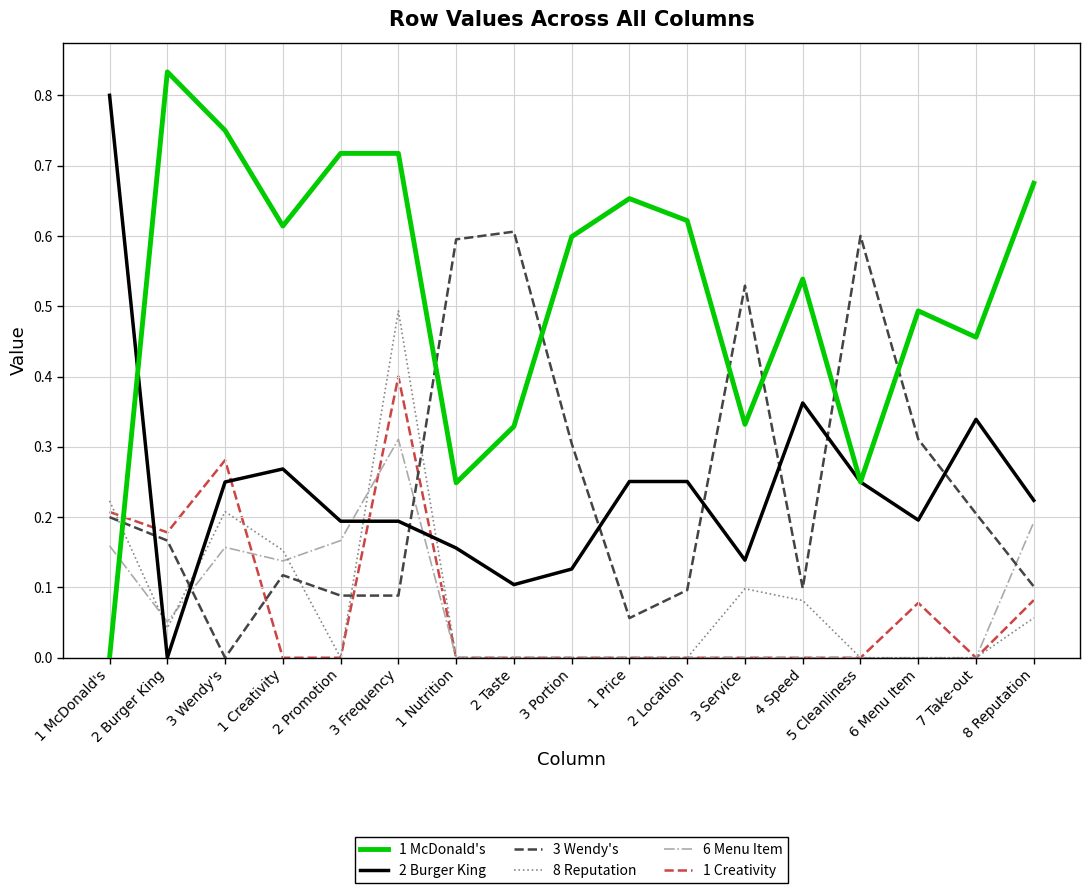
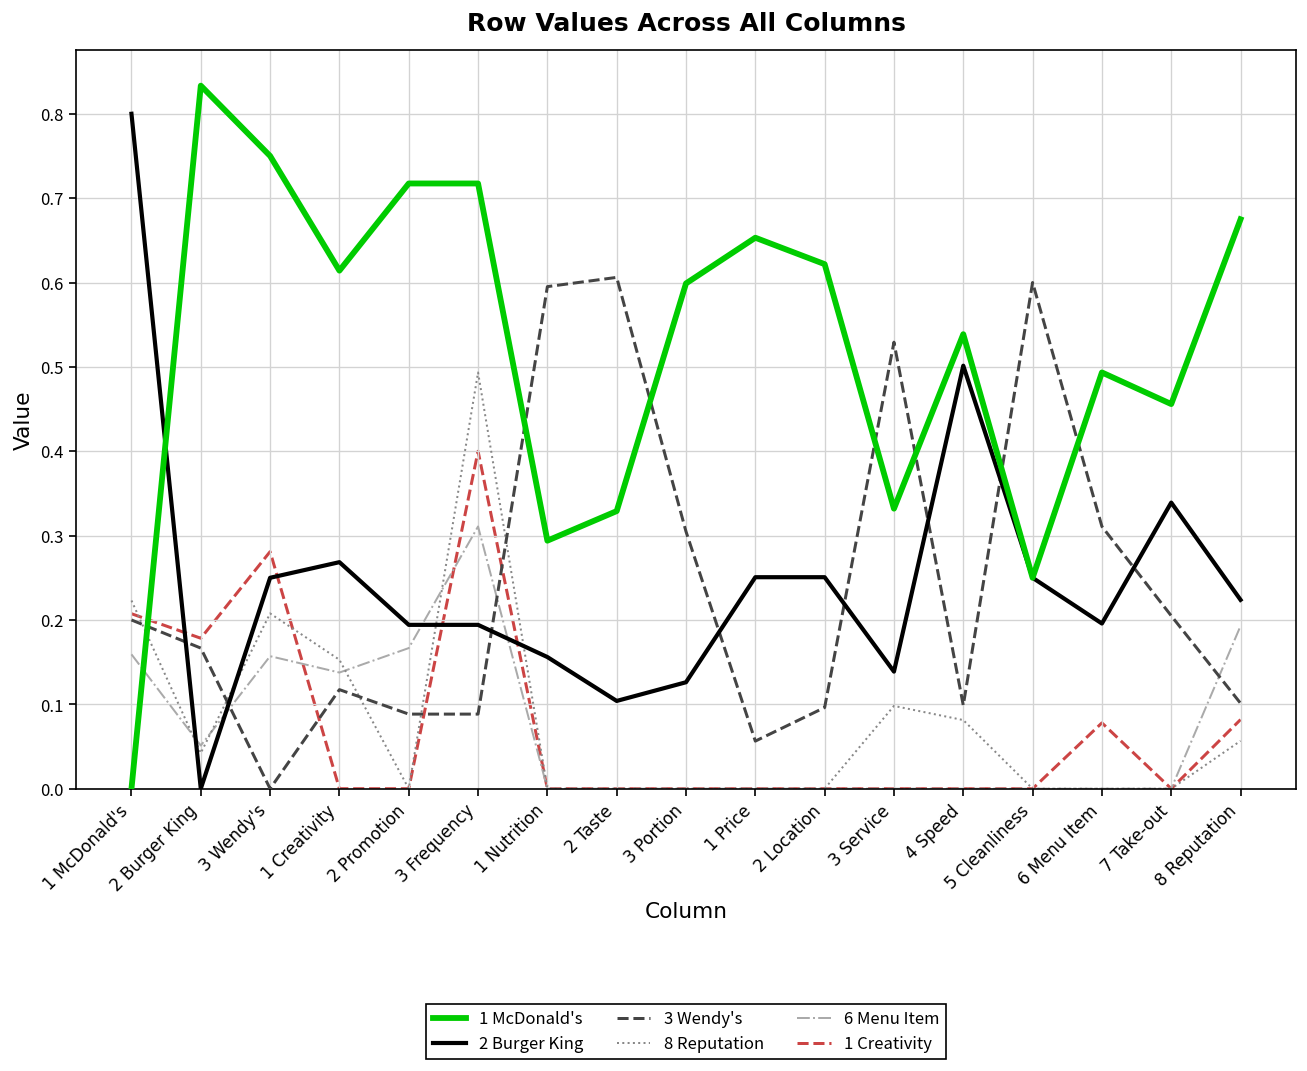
1 McDonald's, 1 Nutrition: 0.25 -> 0.29
2 Burger King, 4 Speed: 0.36 -> 0.50
